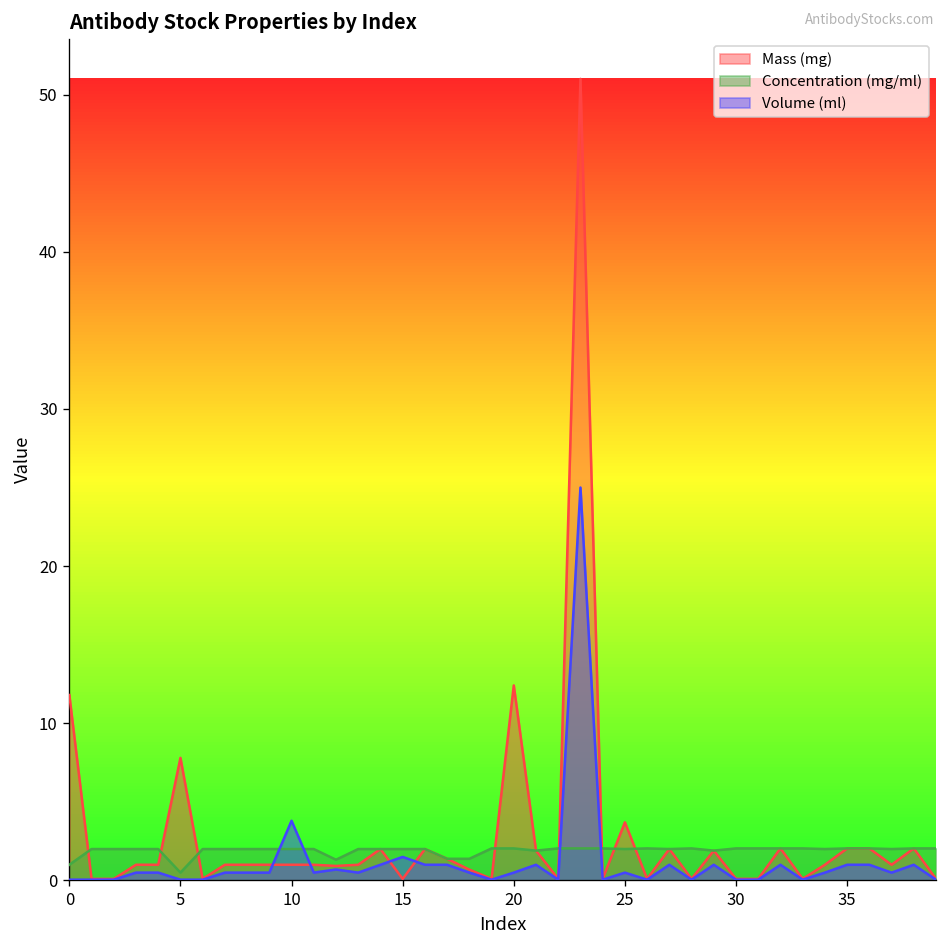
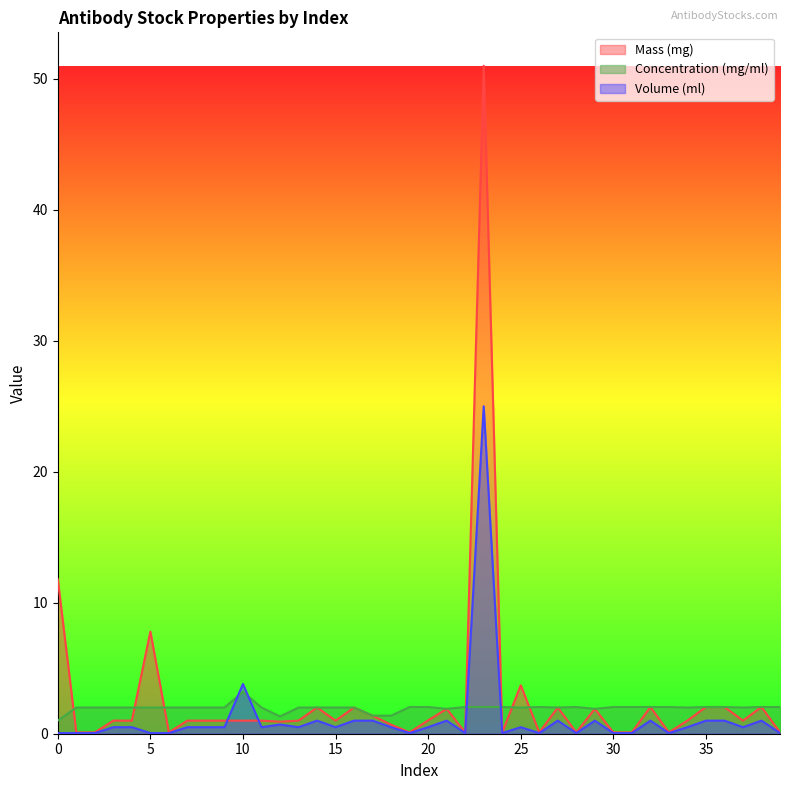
Concentration (mg/ml), 5: 0.5 -> 2.0
Concentration (mg/ml), 10: 2.0 -> 3.2
Mass (mg), 15: 0.1 -> 1.0
Volume (ml), 15: 1.5 -> 0.5
Mass (mg), 20: 12.4 -> 1.0
